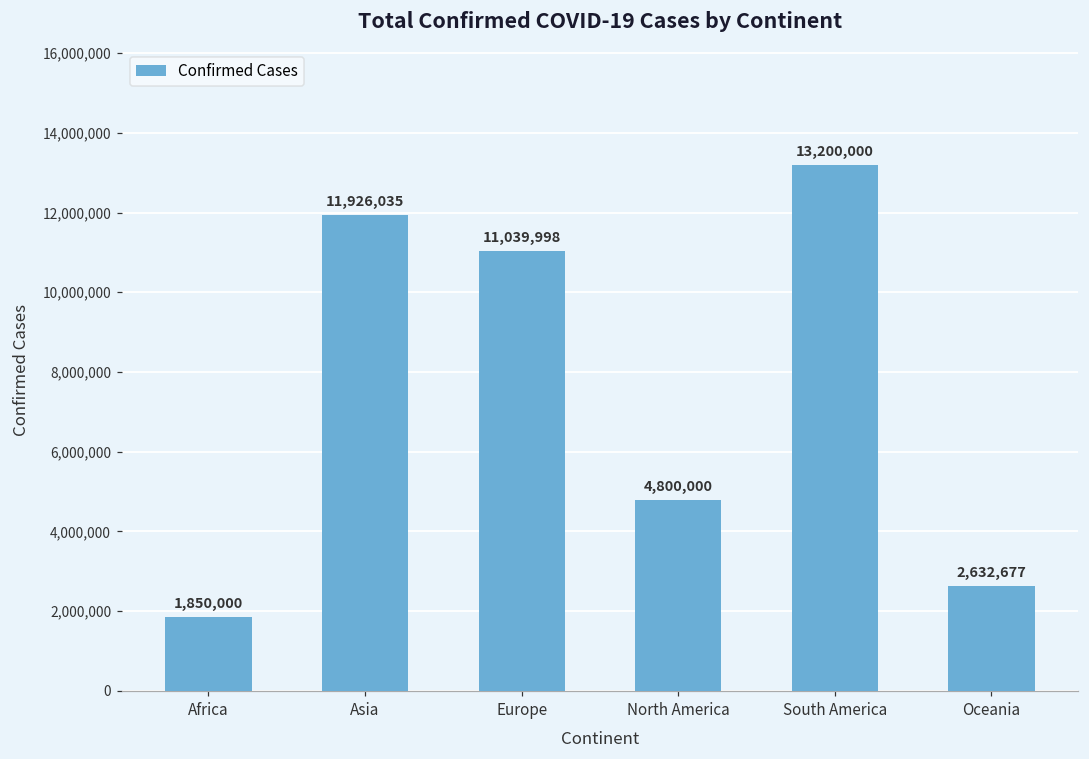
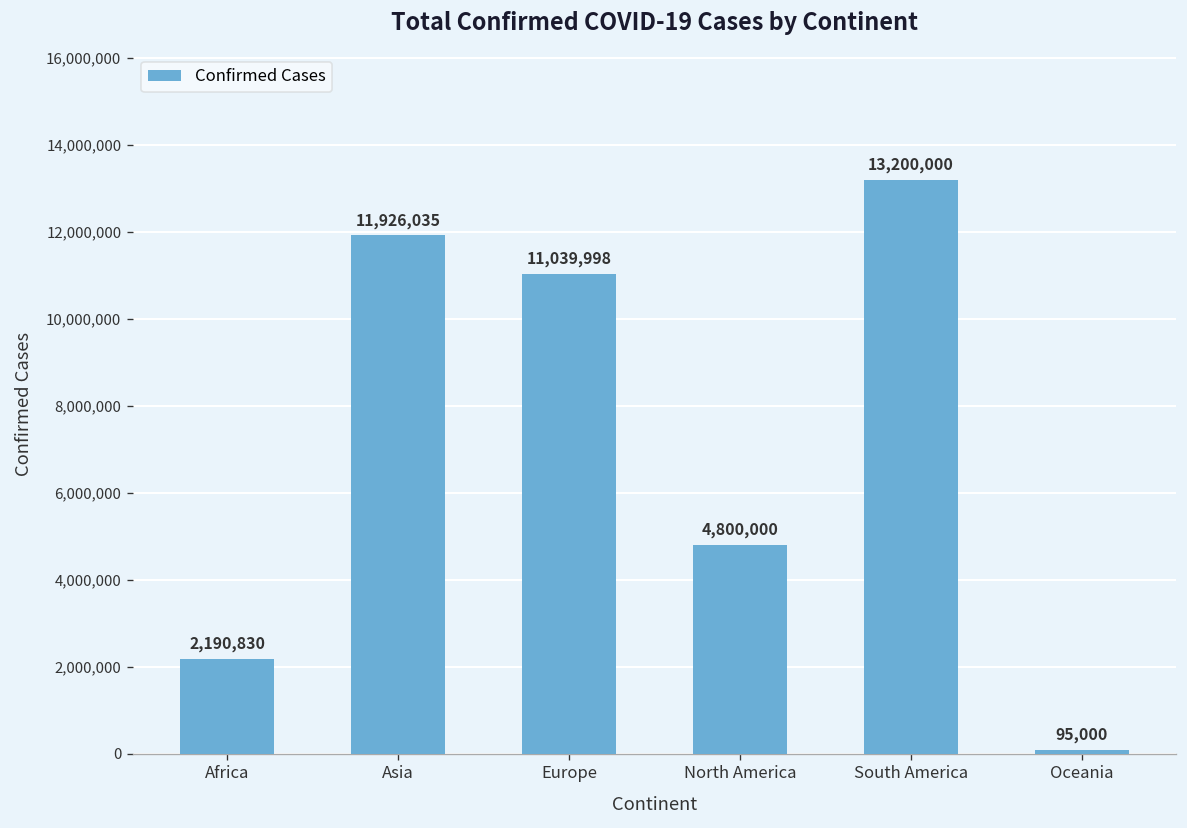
Africa: 1,850,000 -> 2,190,830
Oceania: 2,632,677 -> 95,000
